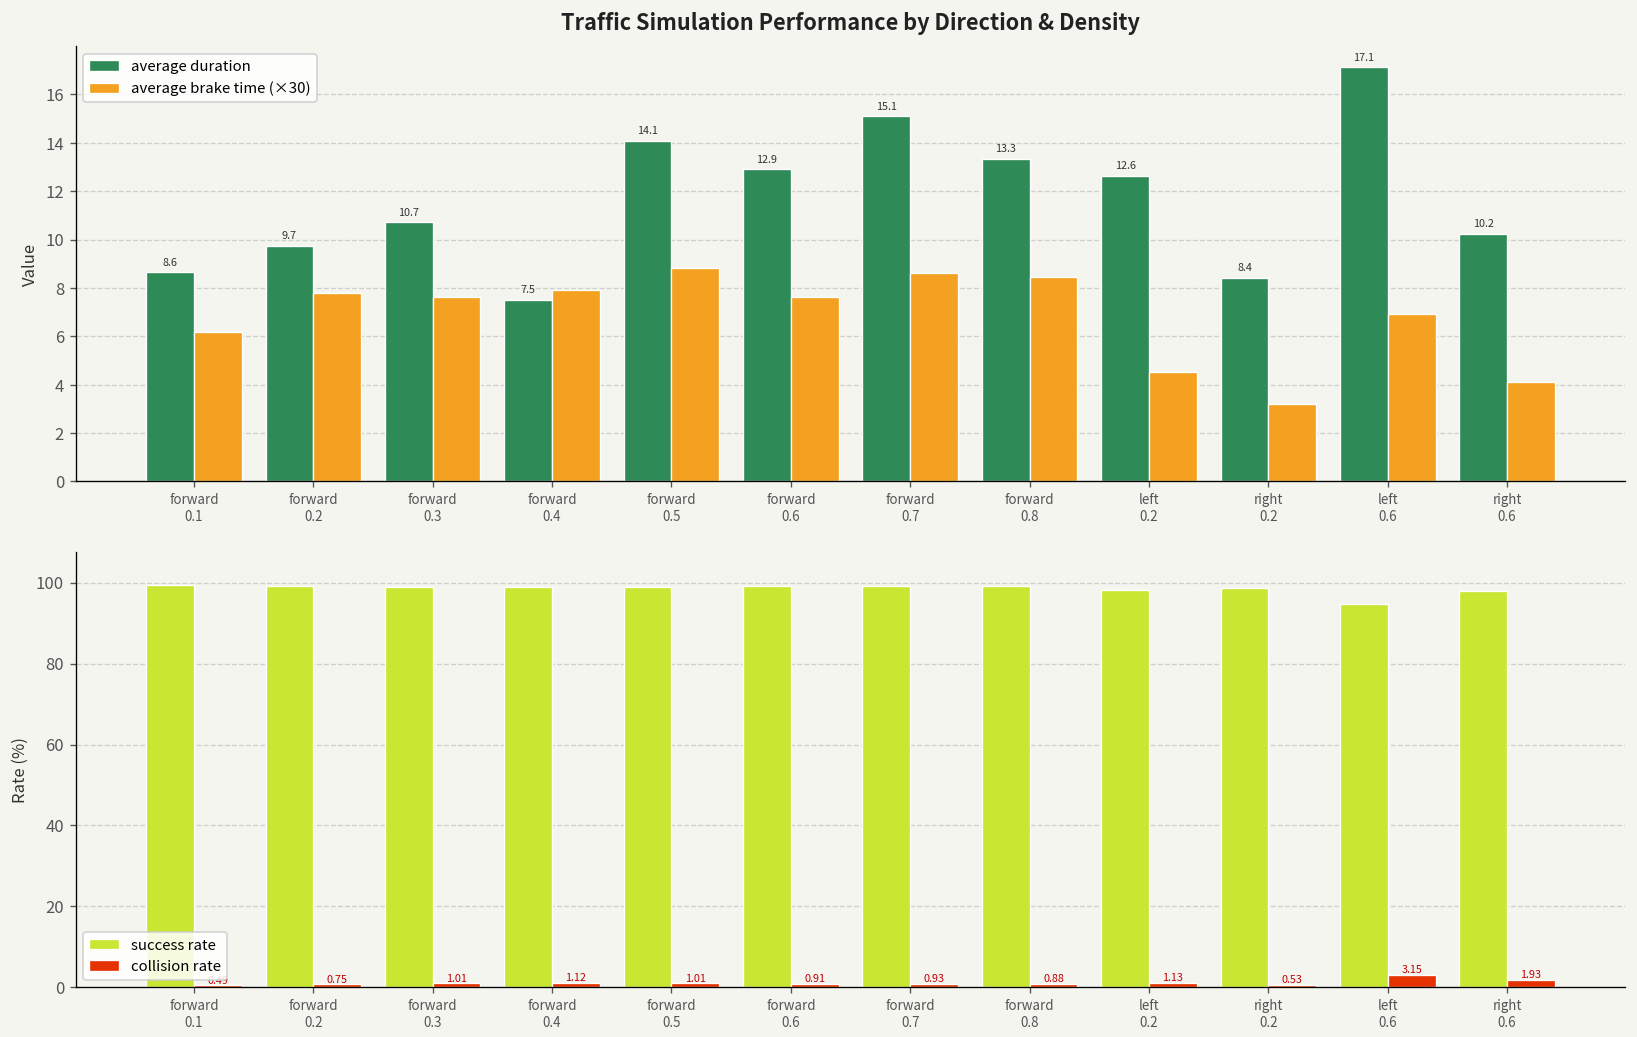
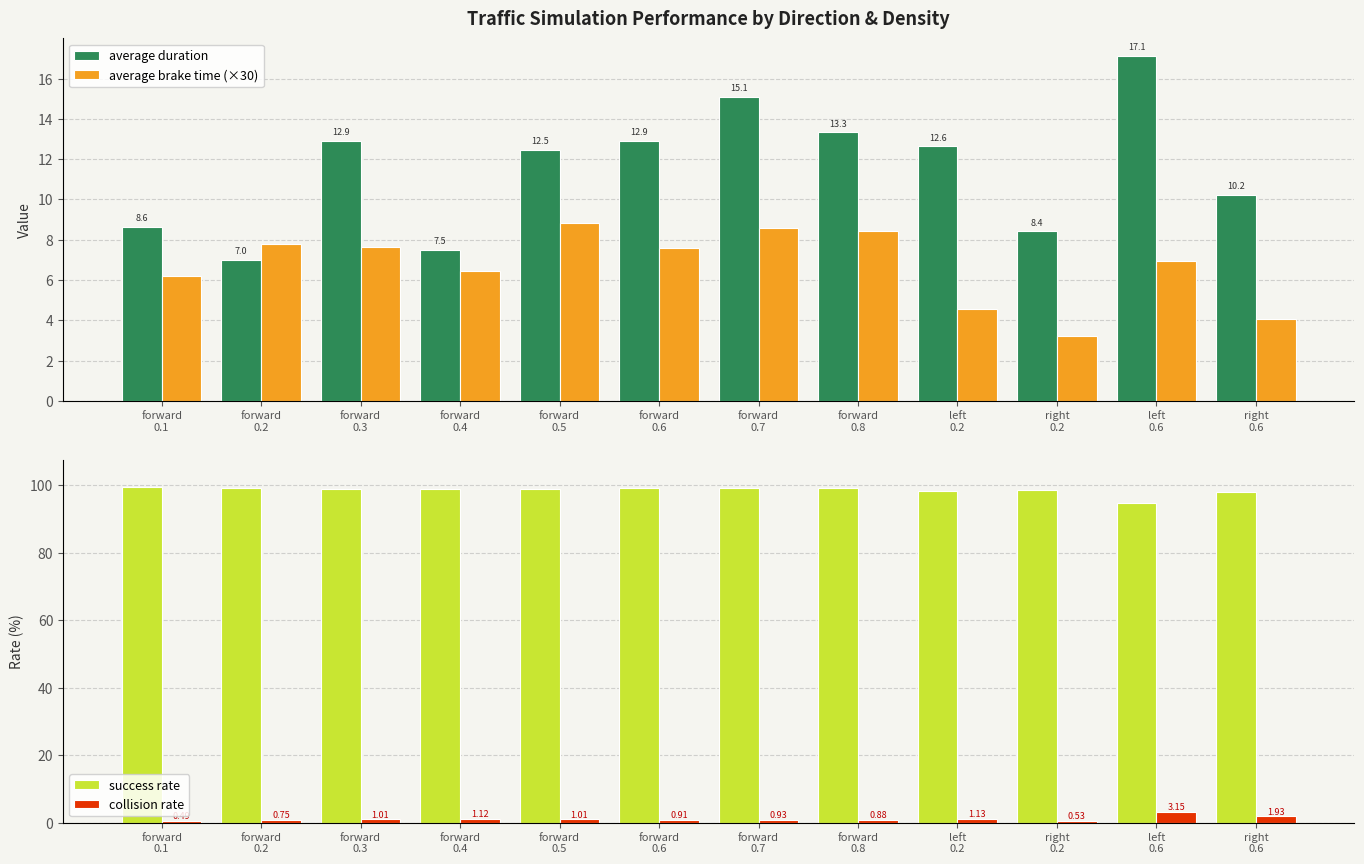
Traffic Simulation Performance by Direction & Density, average duration, forward 0.2: 9.7 -> 7.0
Traffic Simulation Performance by Direction & Density, average duration, forward 0.3: 10.7 -> 12.9
Traffic Simulation Performance by Direction & Density, average brake time (×30), forward 0.4: 7.9 -> 6.4
Traffic Simulation Performance by Direction & Density, average duration, forward 0.5: 14.1 -> 12.5
